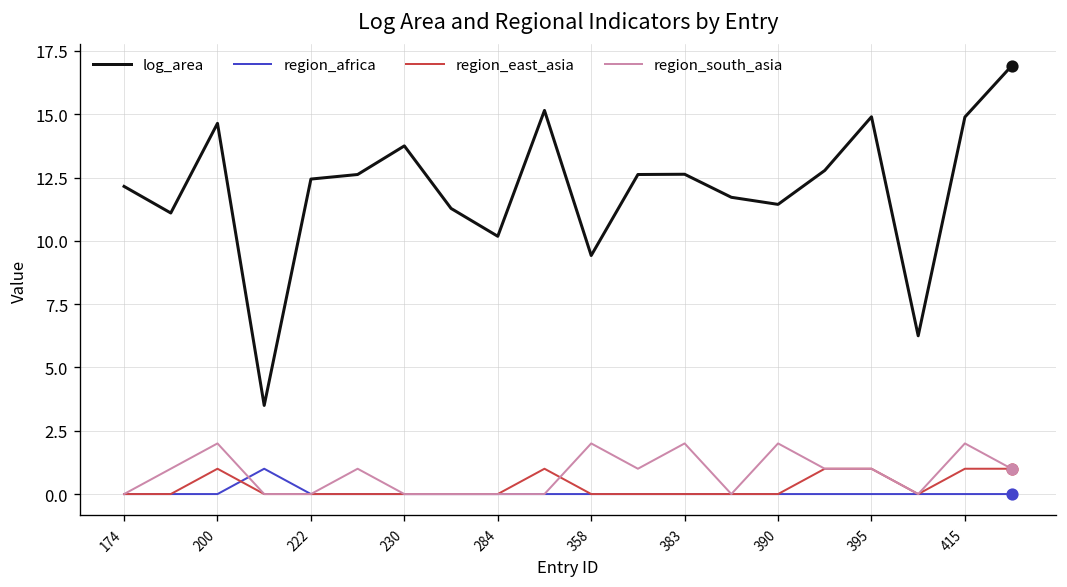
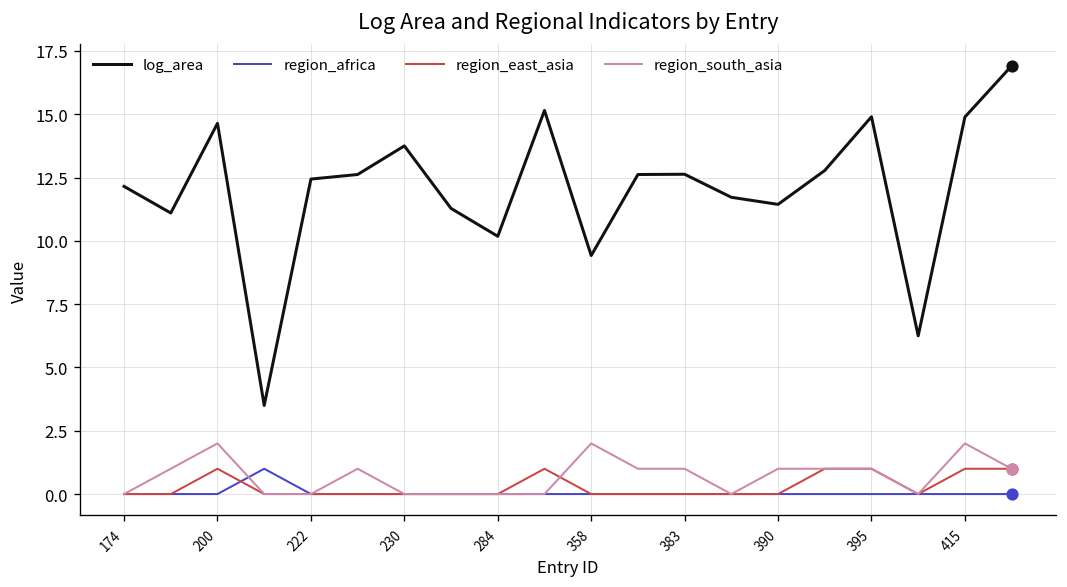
region_south_asia, 383: 2 -> 1
region_south_asia, 390: 2 -> 1
